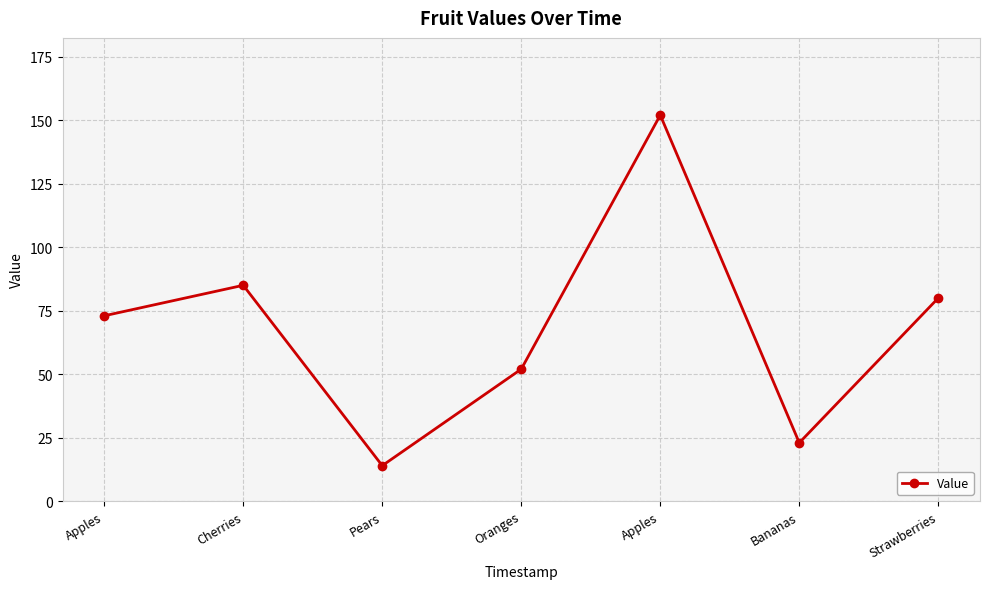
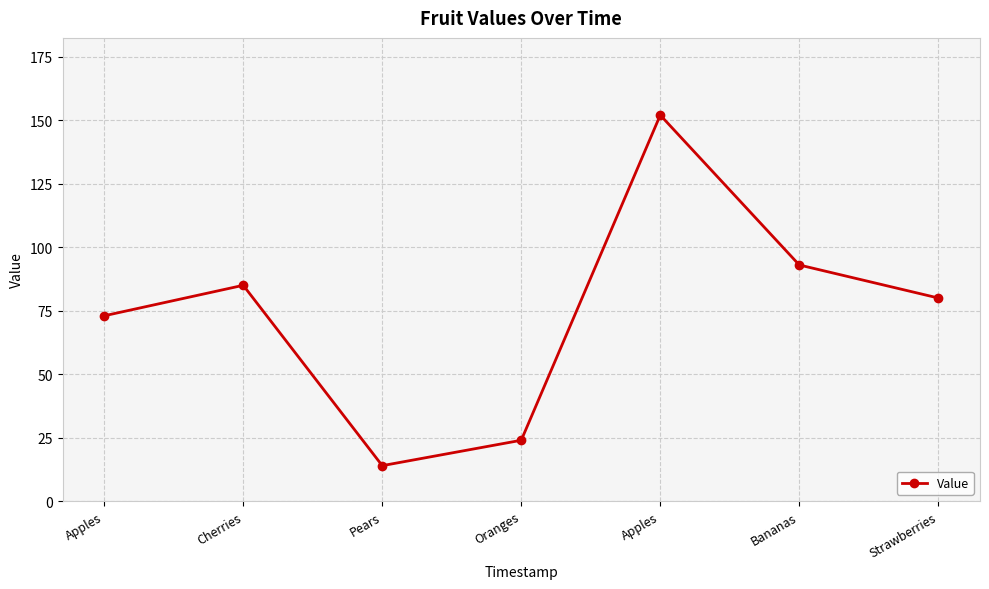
Oranges: 52 -> 24
Bananas: 23 -> 93
